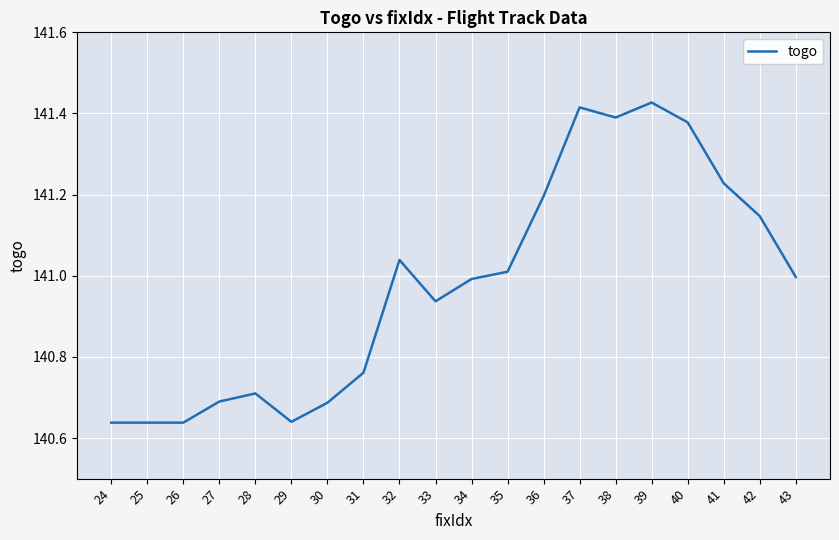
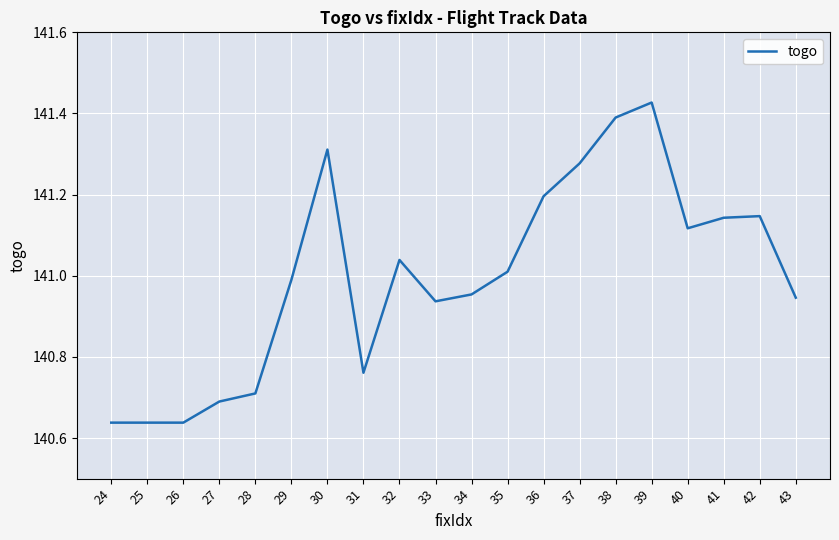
29: 140.64 -> 140.99
30: 140.69 -> 141.31
34: 140.99 -> 140.95
37: 141.42 -> 141.28
40: 141.38 -> 141.12
41: 141.23 -> 141.14
43: 141.00 -> 140.95
